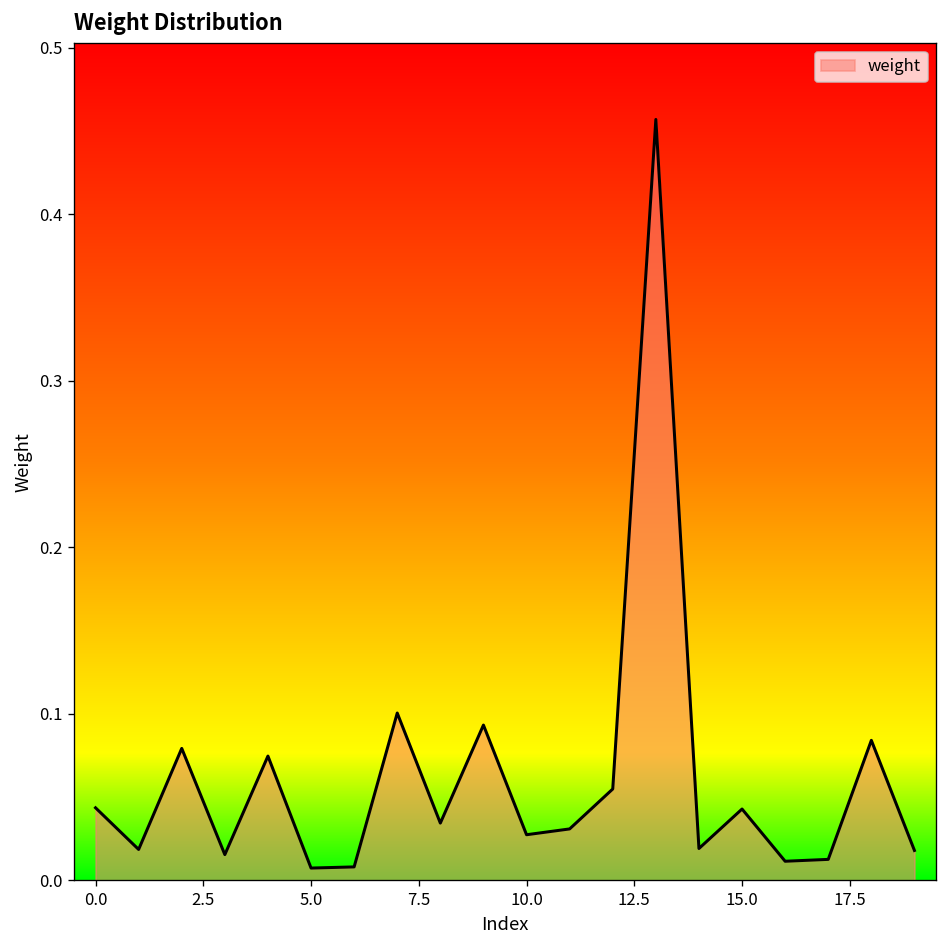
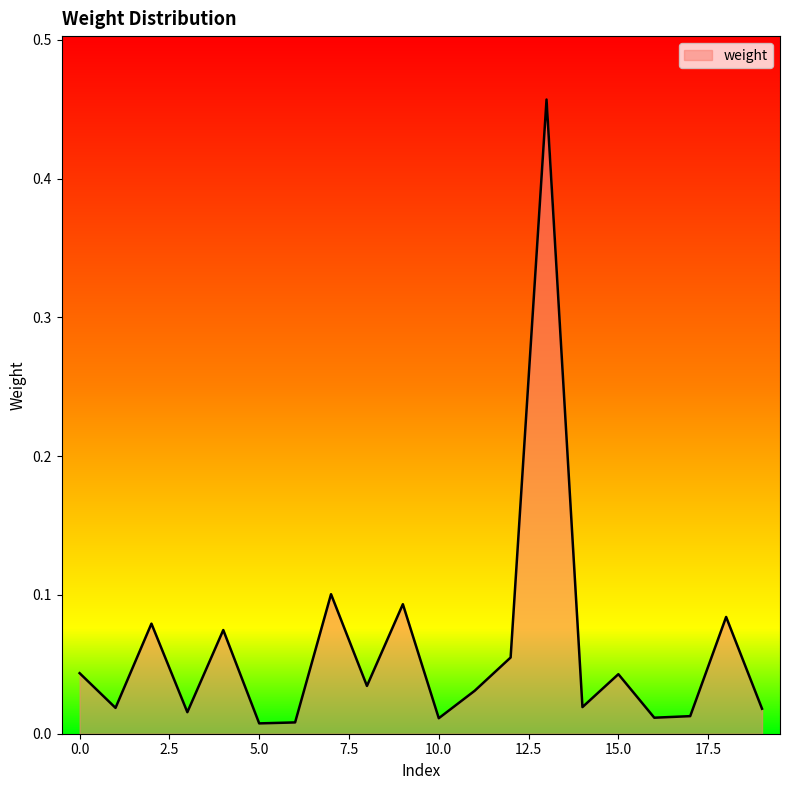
10.0: 0.027 -> 0.011
